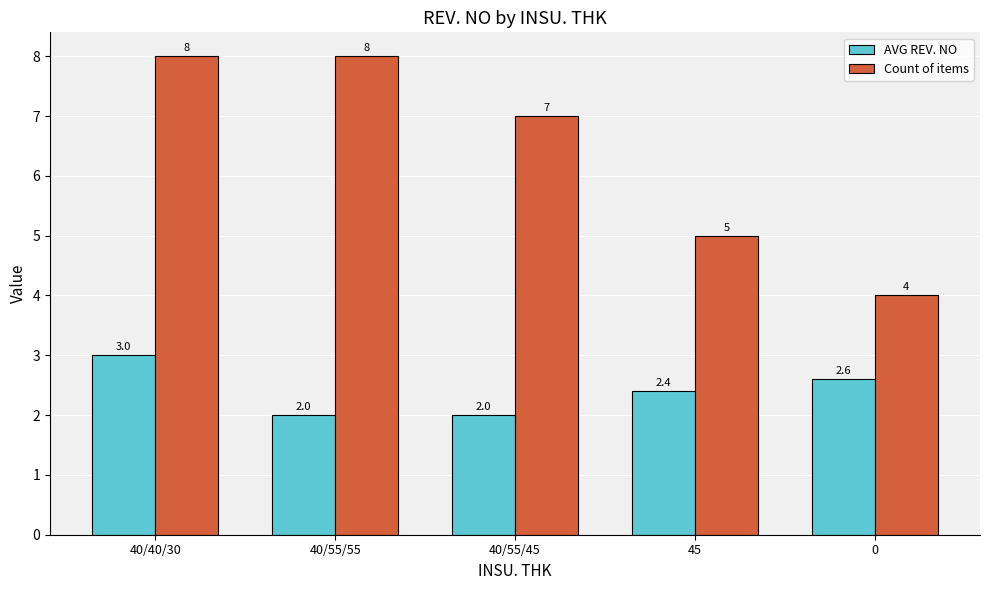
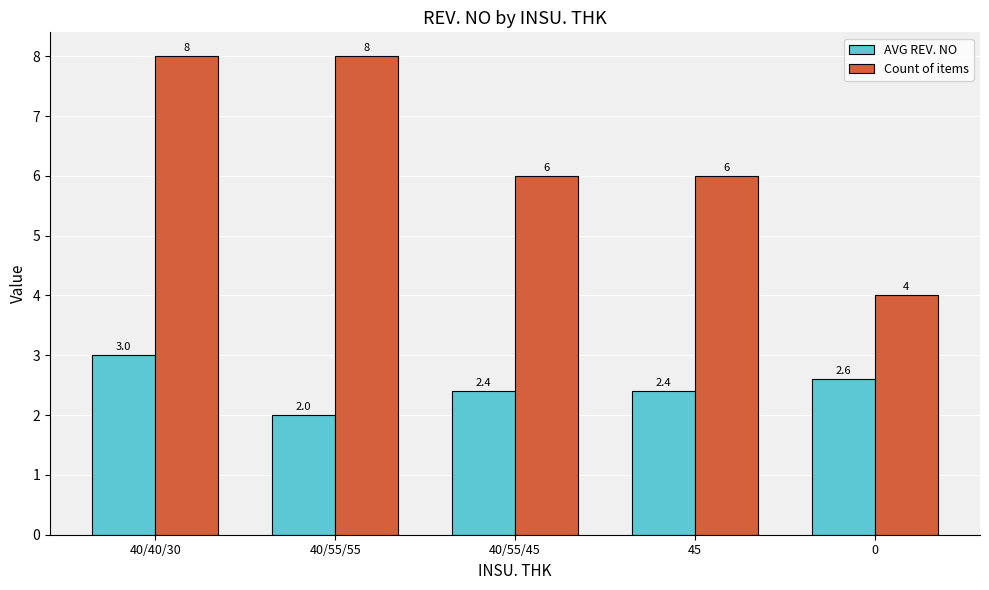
AVG REV. NO, 40/55/45: 2.0 -> 2.4
Count of items, 40/55/45: 7 -> 6
Count of items, 45: 5 -> 6
